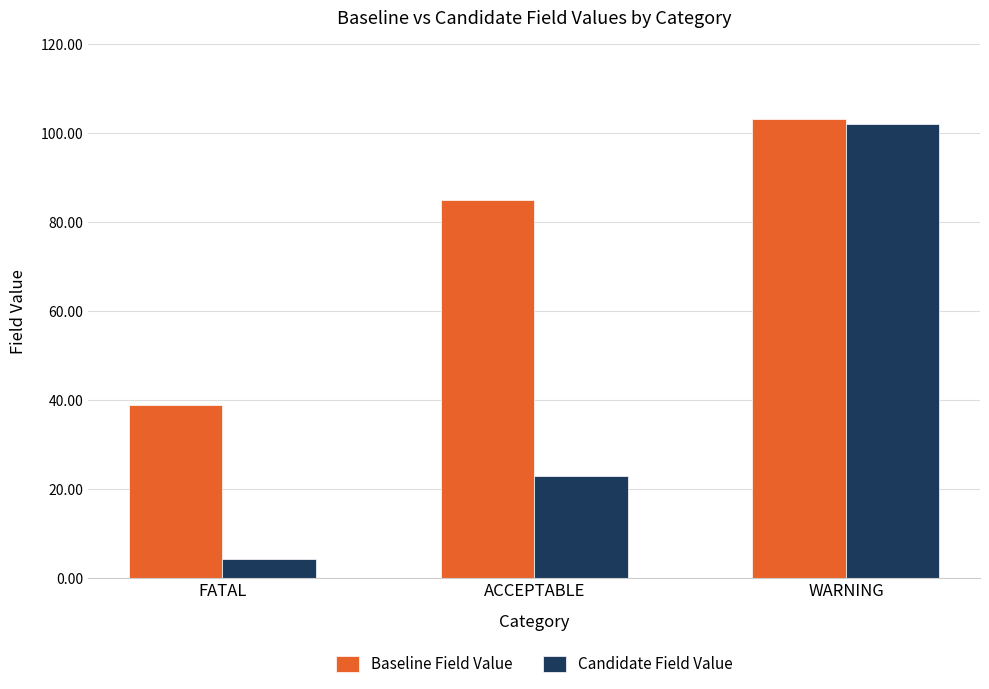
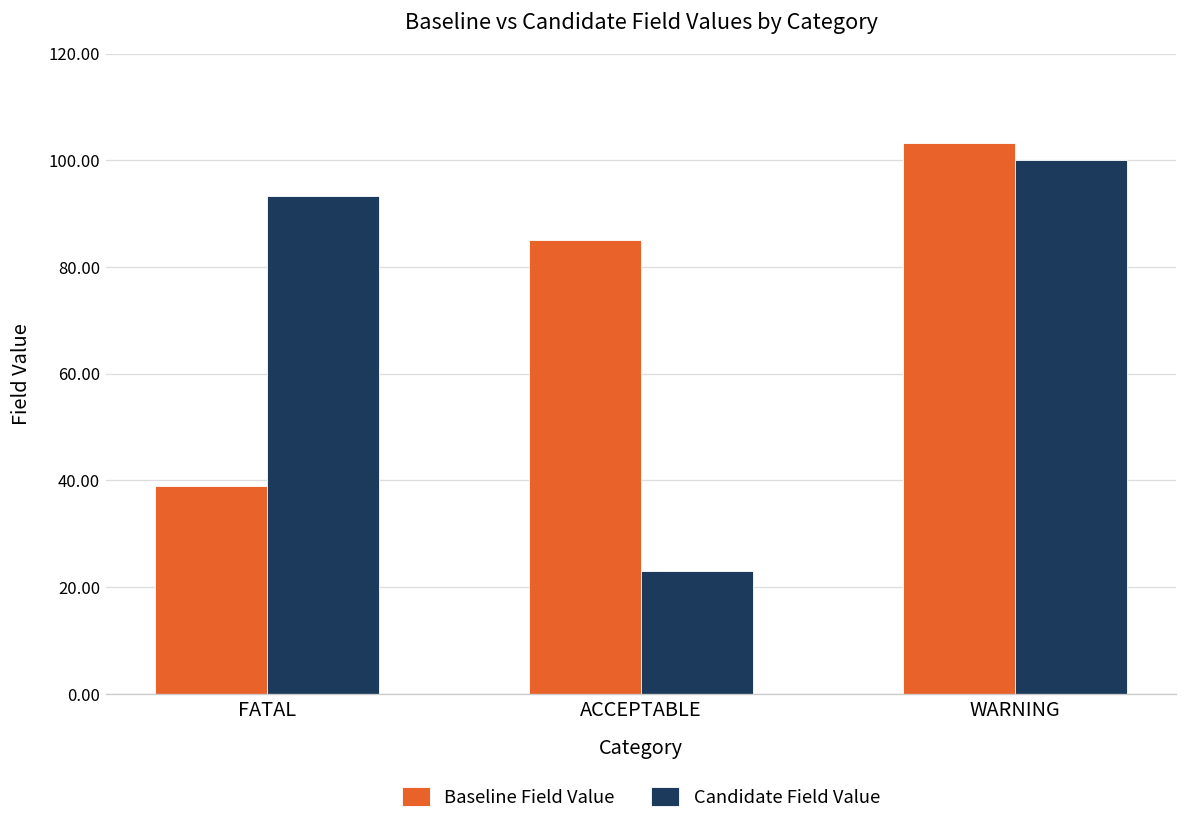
Candidate Field Value, FATAL: 4 -> 93
Candidate Field Value, WARNING: 102 -> 100
